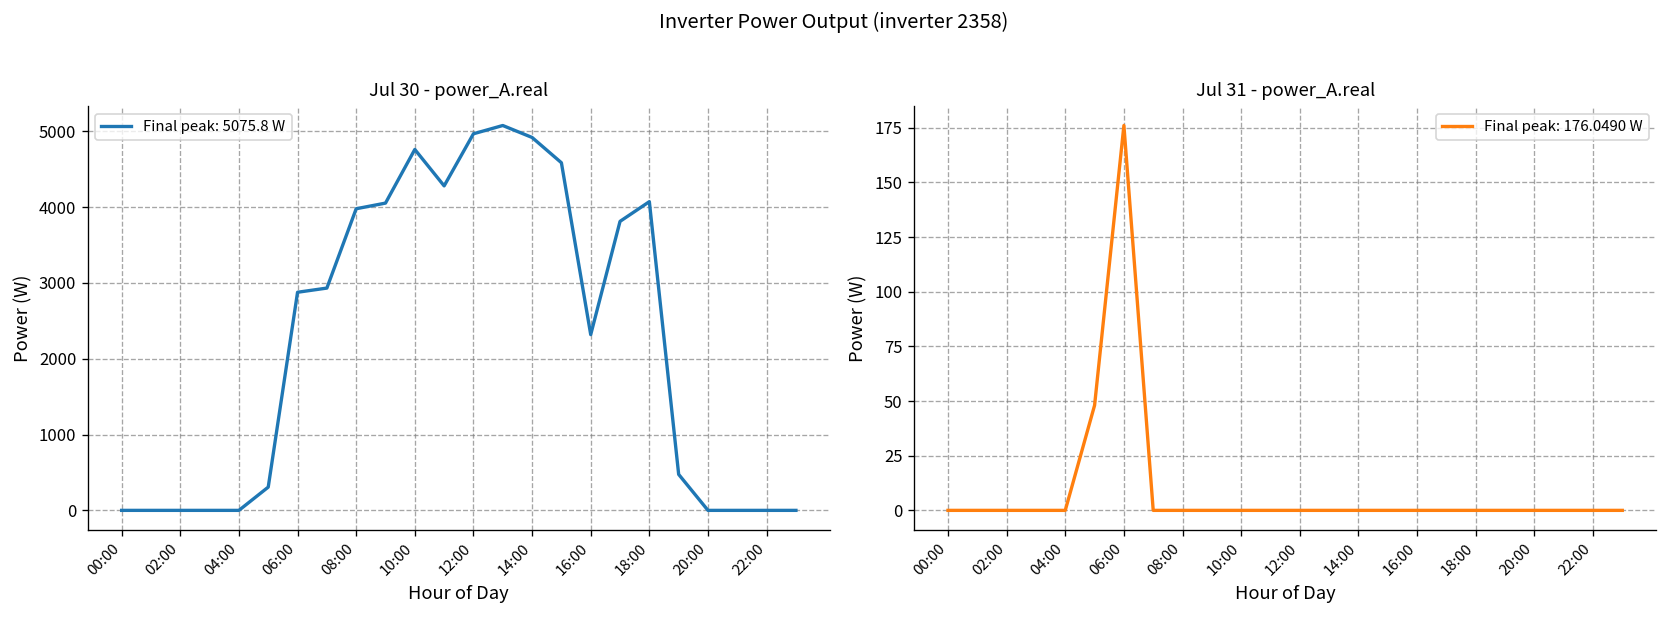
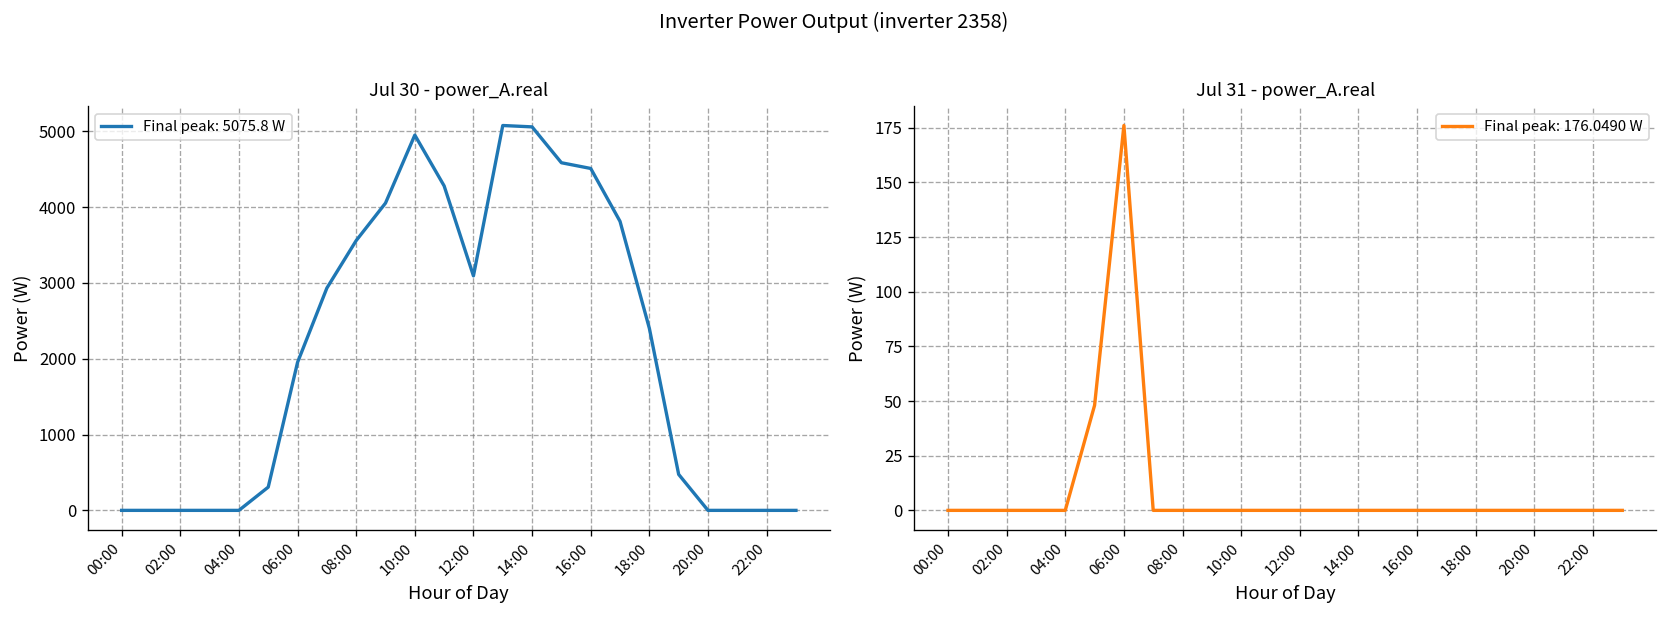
Jul 30 - power_A.real, 06:00: 2900 -> 2000
Jul 30 - power_A.real, 08:00: 4000 -> 3600
Jul 30 - power_A.real, 10:00: 4800 -> 4900
Jul 30 - power_A.real, 12:00: 5000 -> 3100
Jul 30 - power_A.real, 14:00: 4900 -> 5100
Jul 30 - power_A.real, 16:00: 2300 -> 4500
Jul 30 - power_A.real, 18:00: 4100 -> 2400
